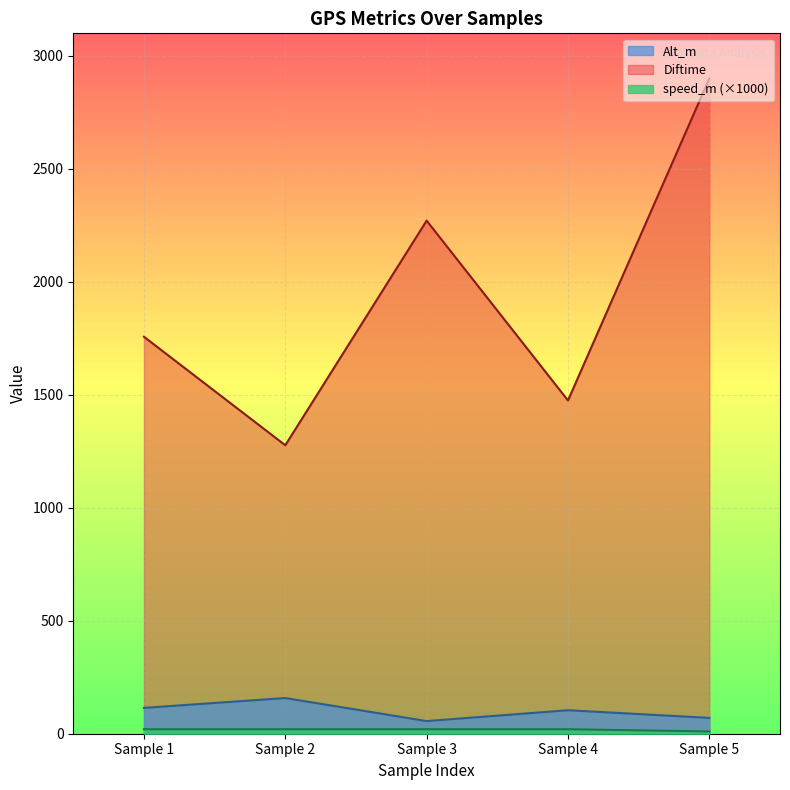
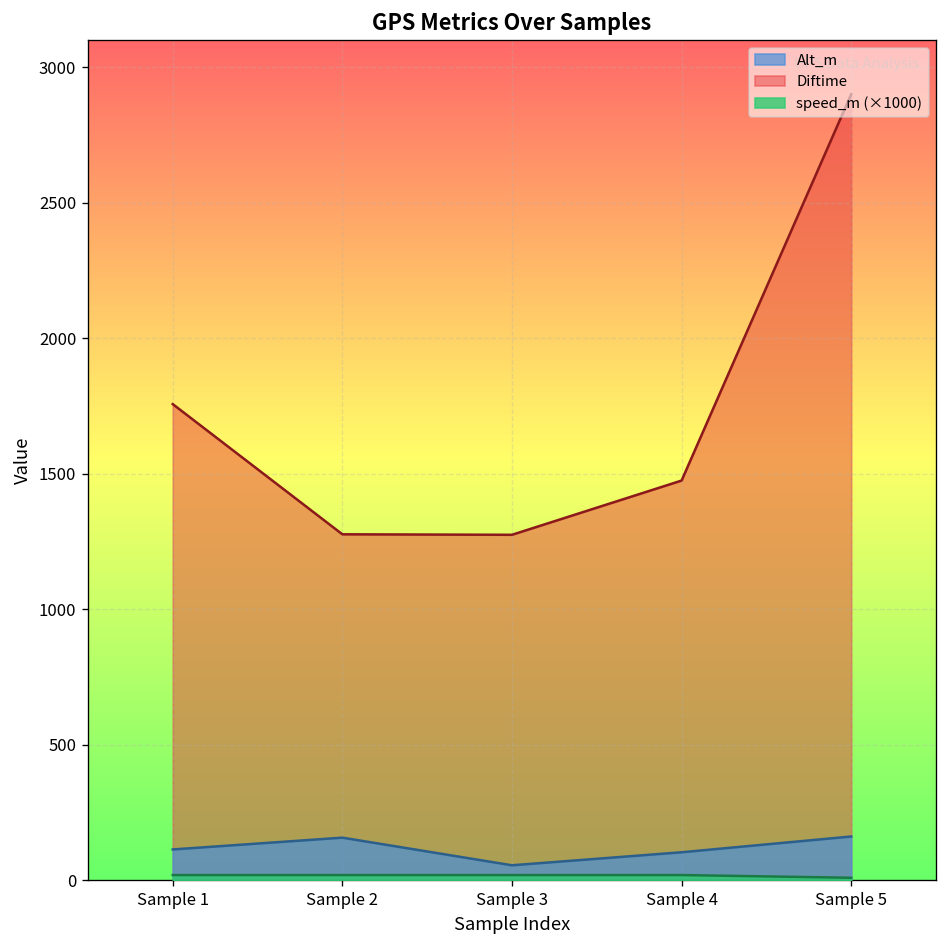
Diftime, Sample 3: 2270 -> 1280
Alt_m, Sample 5: 70 -> 160
